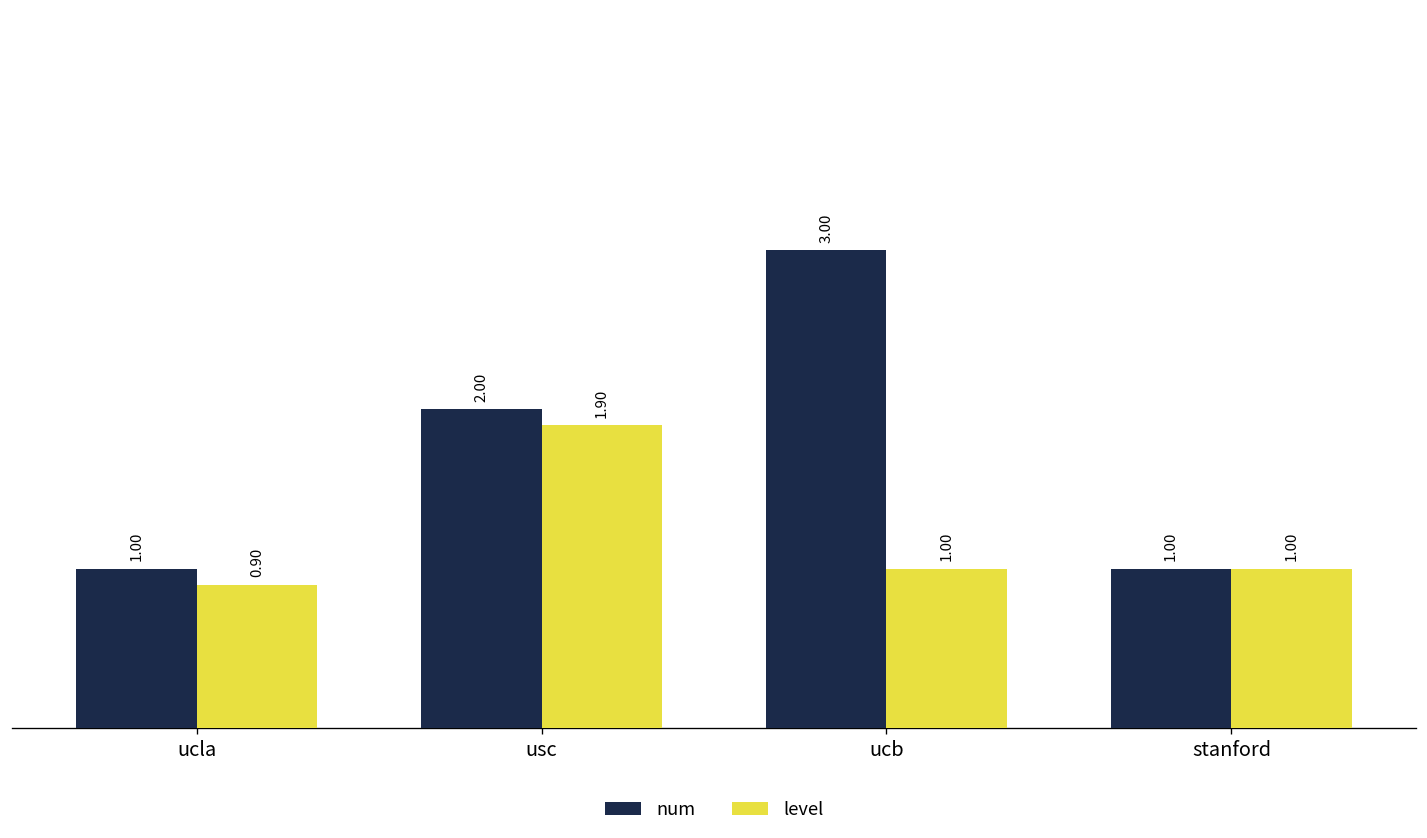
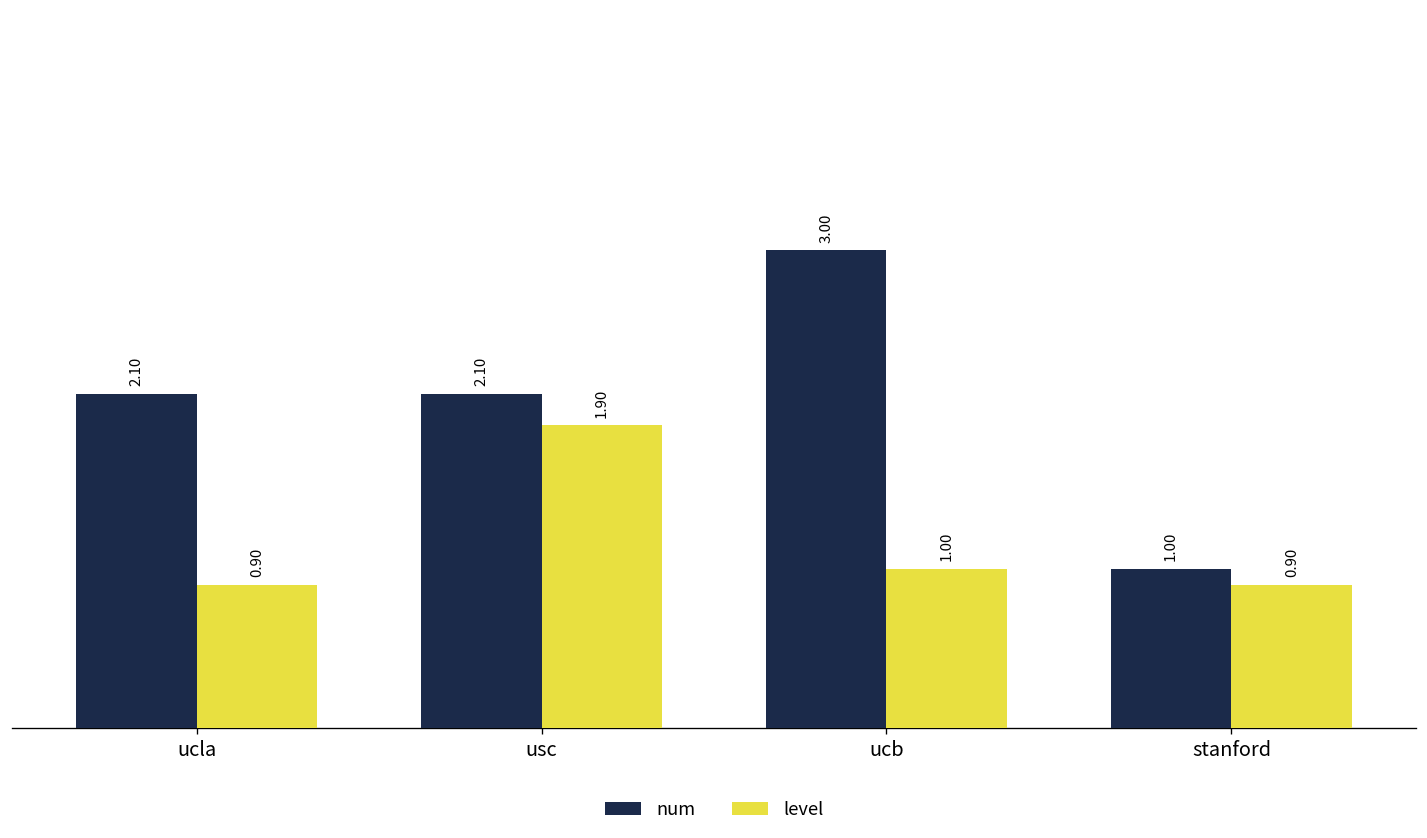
num, ucla: 1.00 -> 2.10
num, usc: 2.00 -> 2.10
level, stanford: 1.00 -> 0.90
